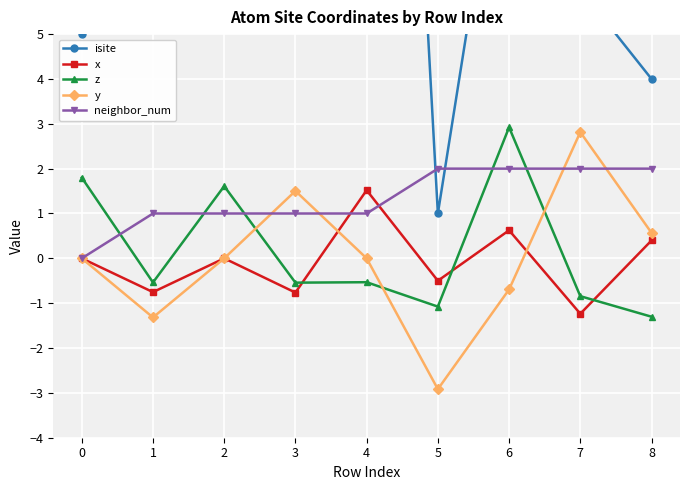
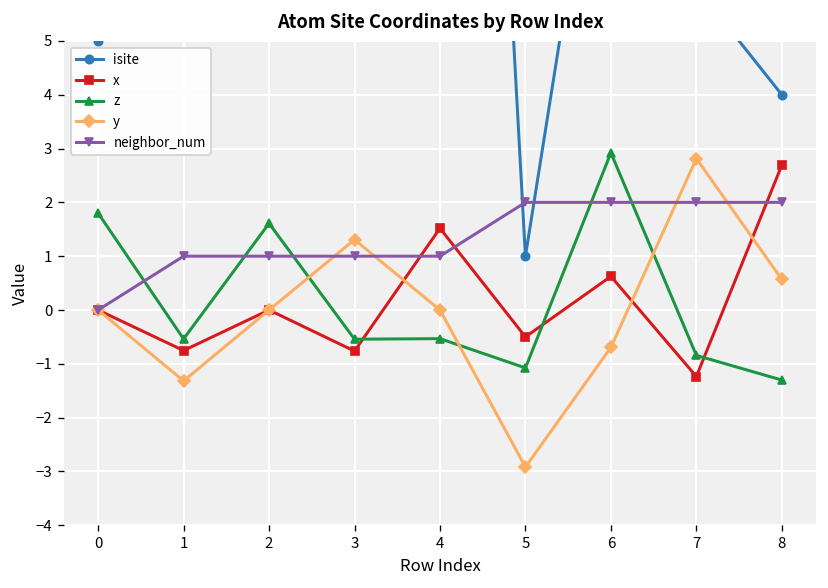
y, 3: 1.5 -> 1.3
x, 8: 0.4 -> 2.7
